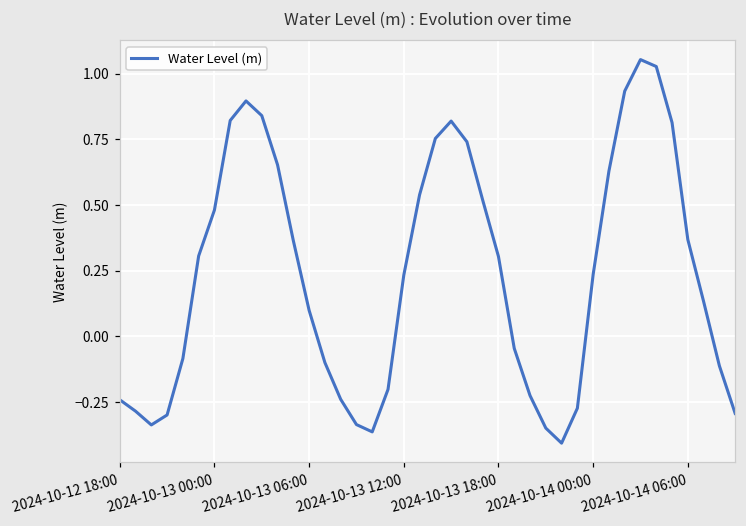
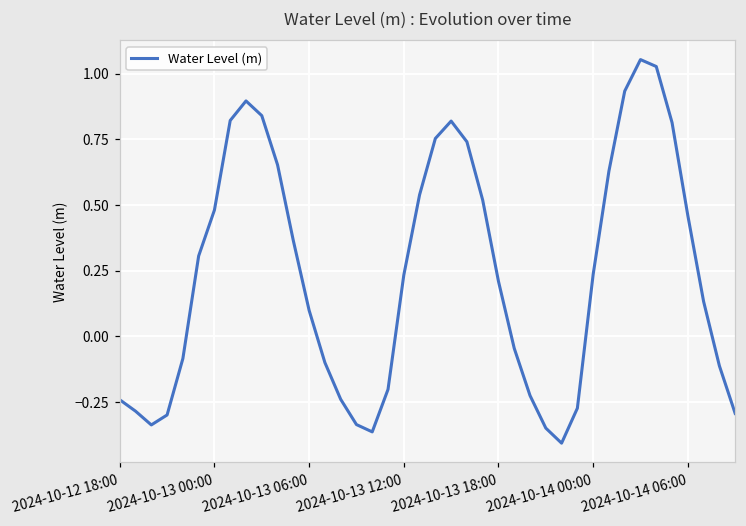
2024-10-13 18:00: 0.30 -> 0.21
2024-10-14 06:00: 0.37 -> 0.46
